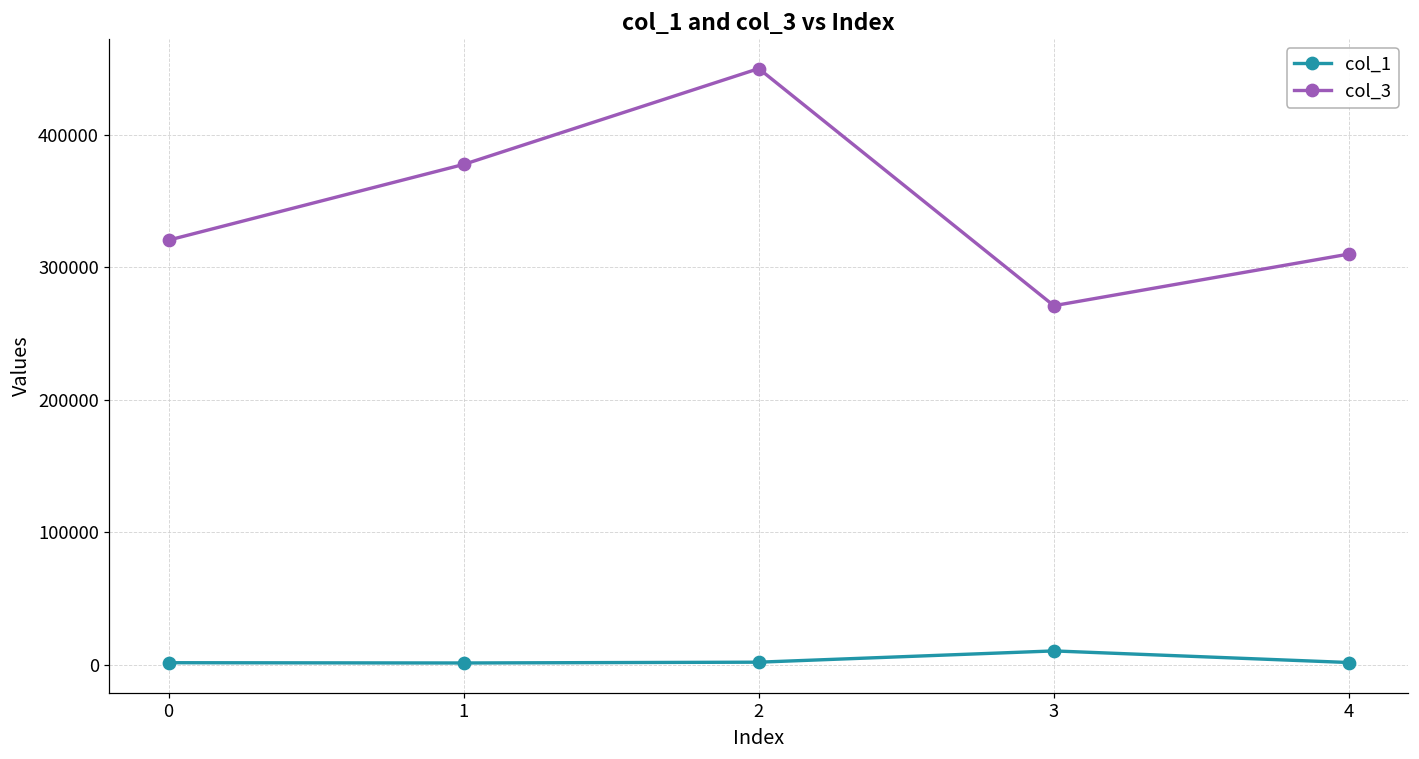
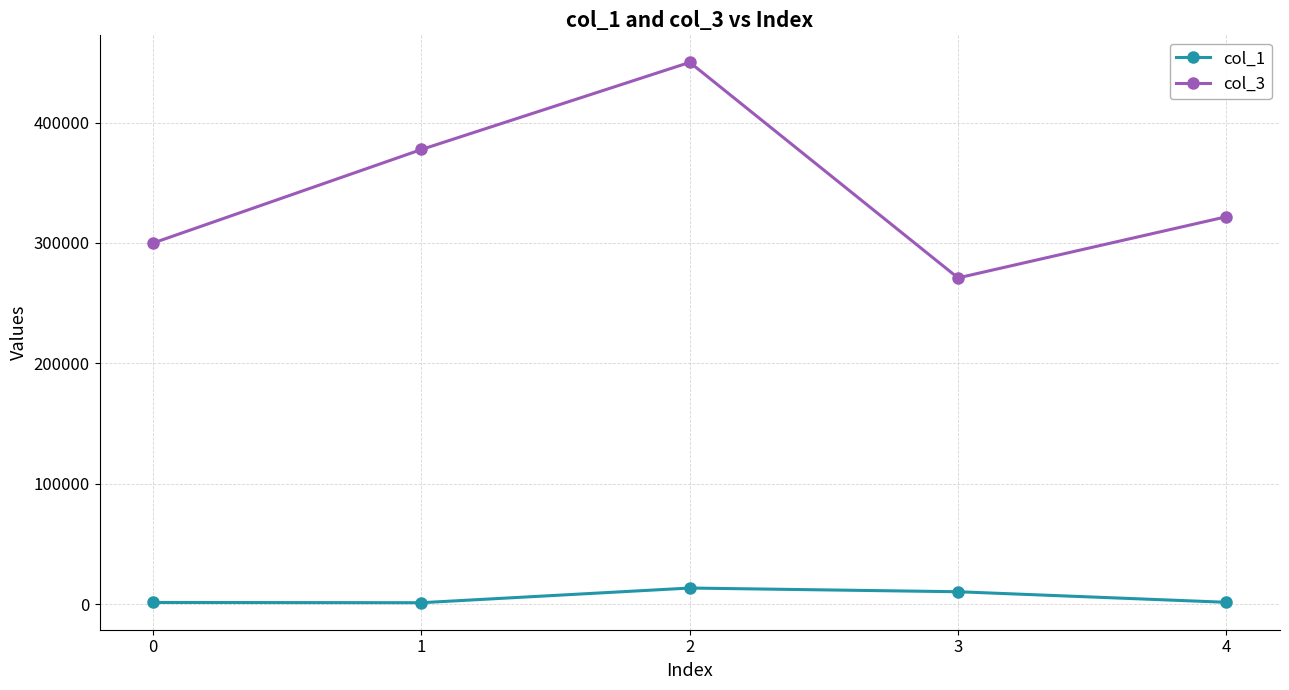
col_3, 0: 320000 -> 300000
col_1, 2: 2000 -> 13000
col_3, 4: 310000 -> 322000
